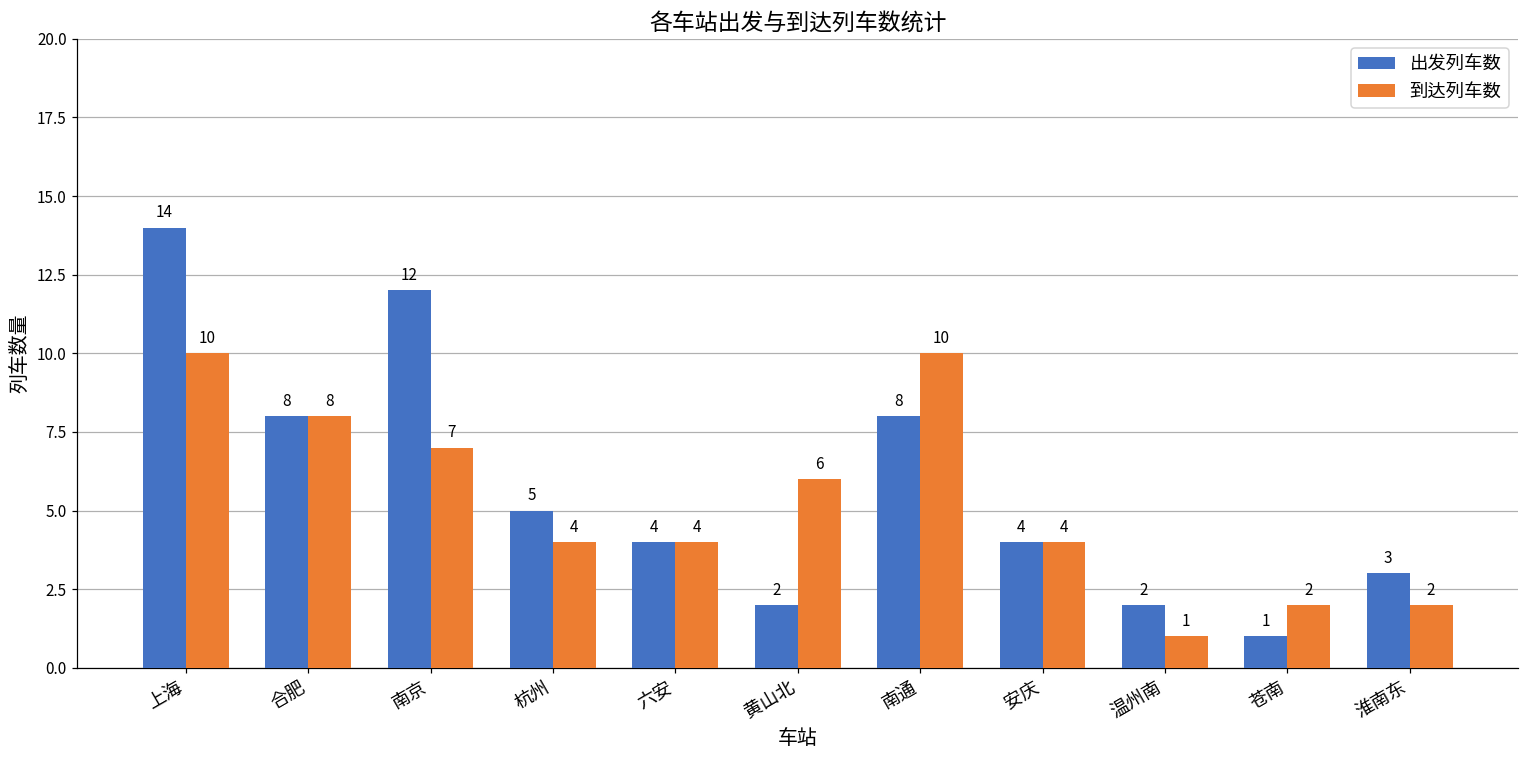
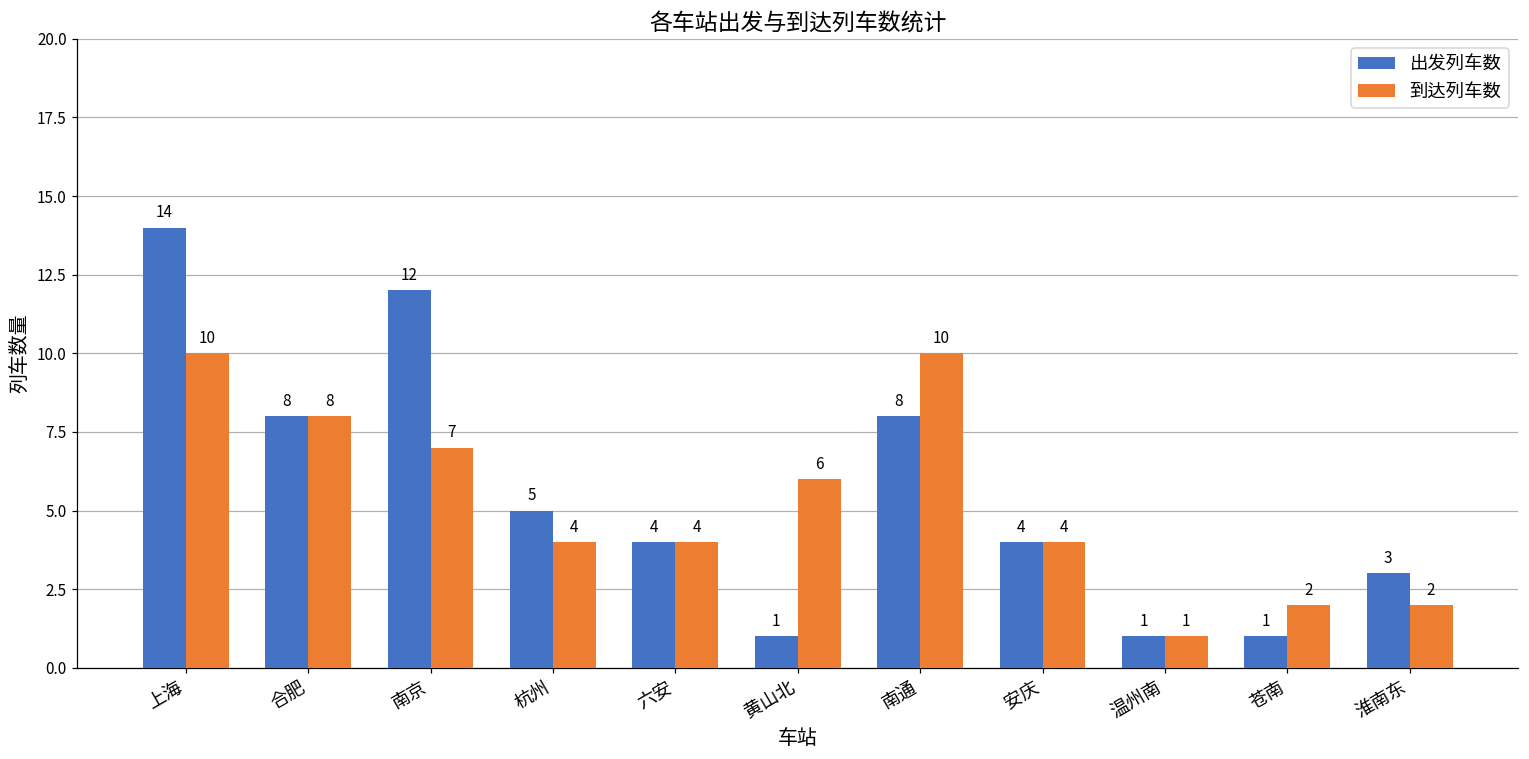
出发列车数, 黄山北: 2 -> 1
出发列车数, 温州南: 2 -> 1
